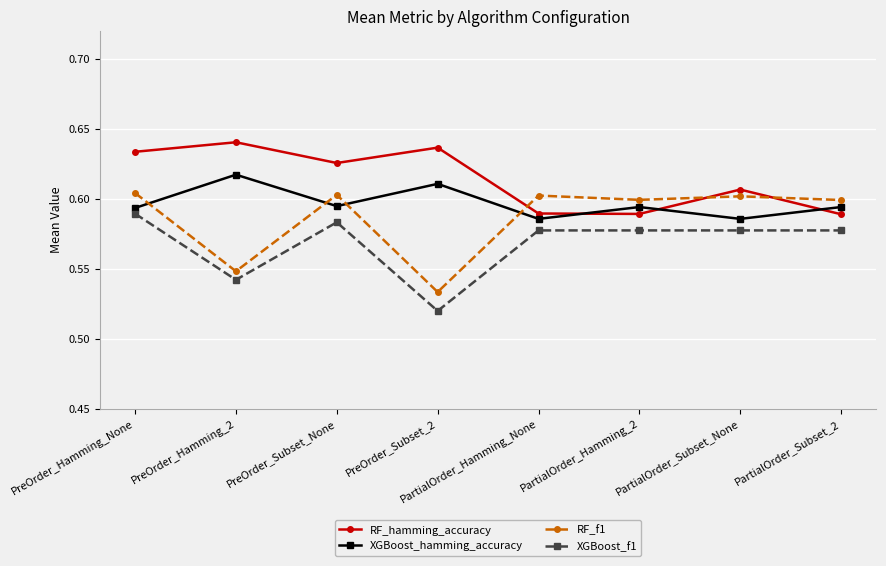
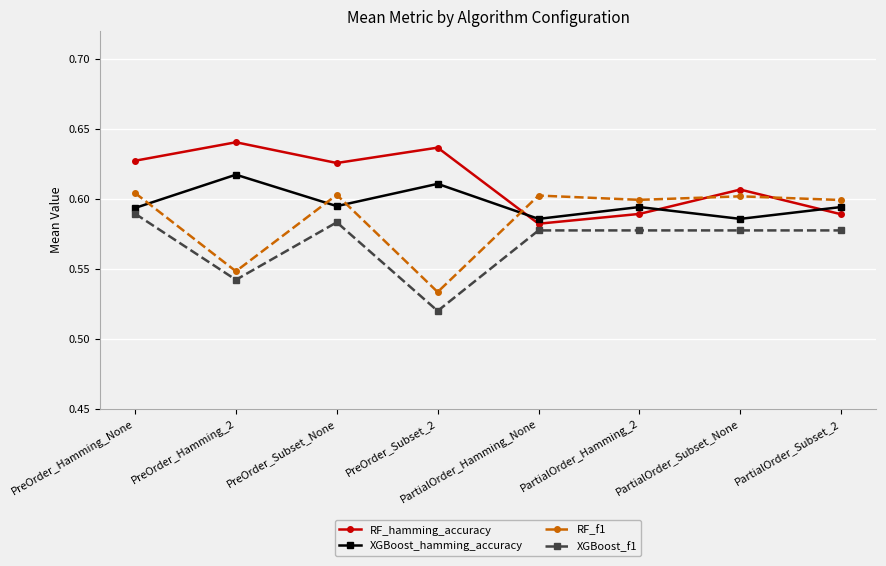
RF_hamming_accuracy, PreOrder_Hamming_None: 0.634 -> 0.627
RF_hamming_accuracy, PartialOrder_Hamming_None: 0.589 -> 0.582
